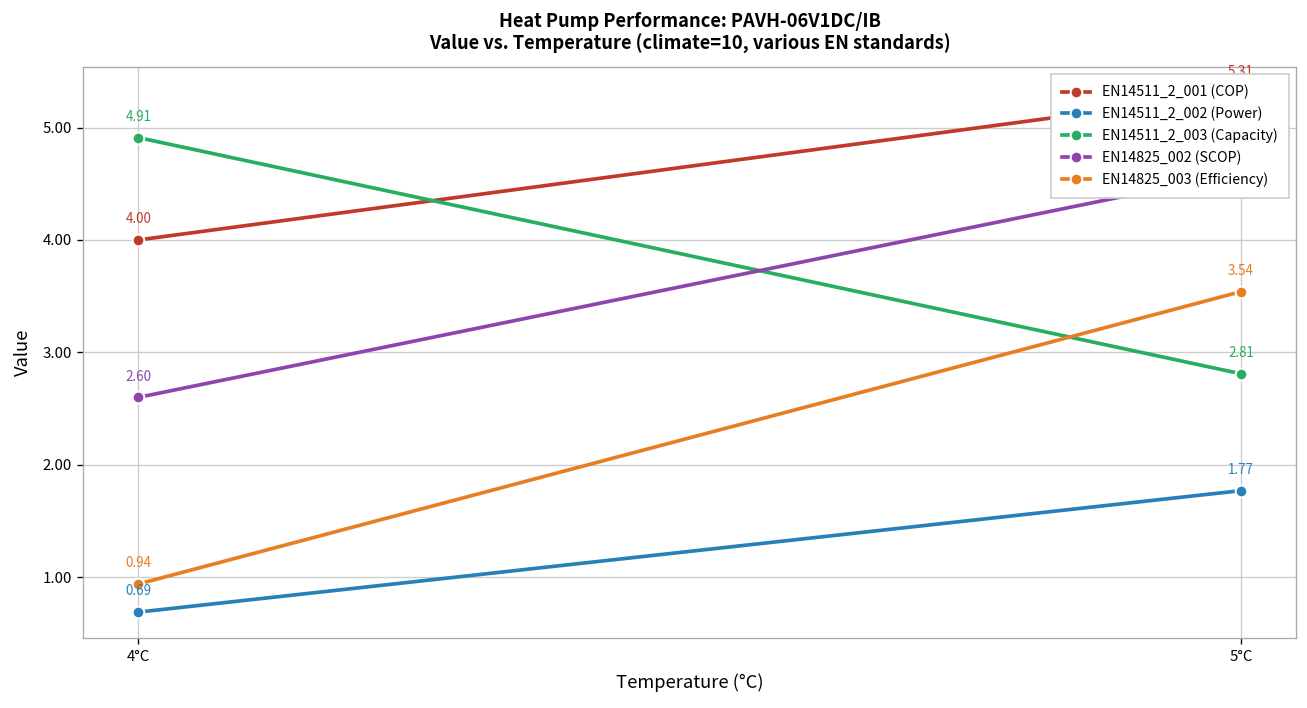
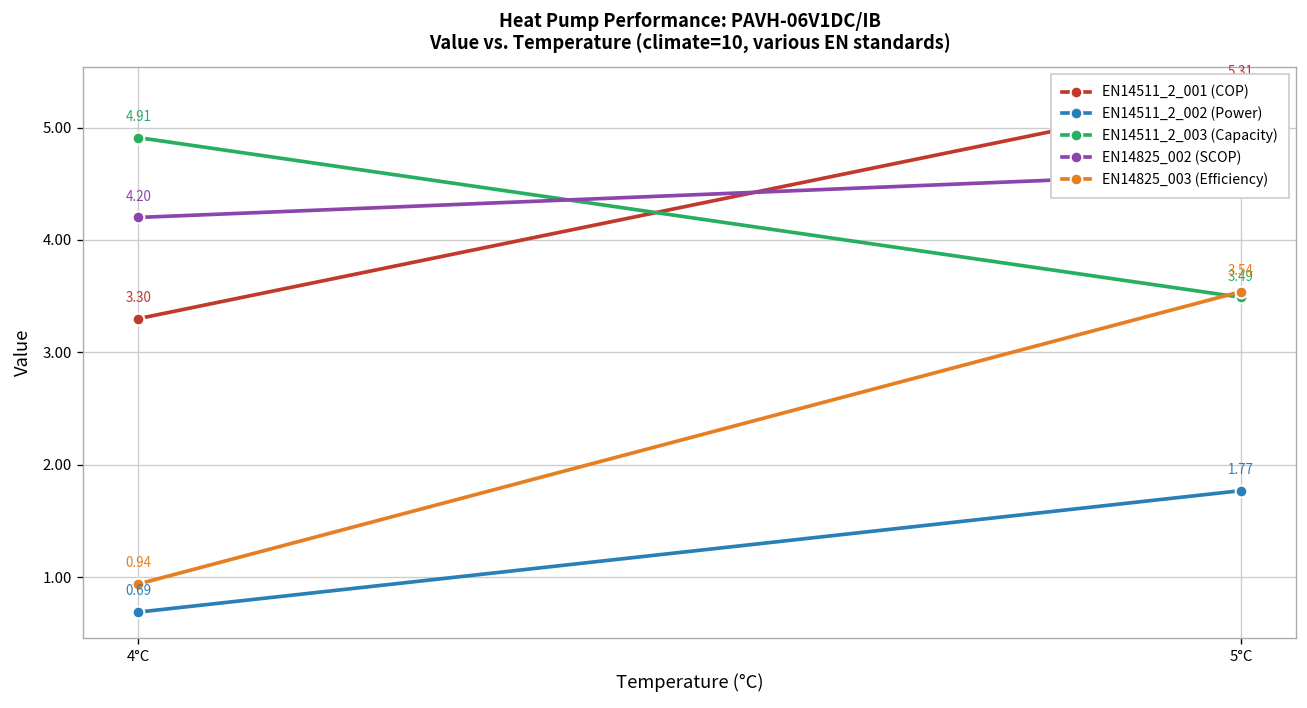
EN14511_2_001 (COP), 4°C: 4.00 -> 3.30
EN14825_002 (SCOP), 4°C: 2.60 -> 4.20
EN14511_2_003 (Capacity), 5°C: 2.81 -> 3.49
